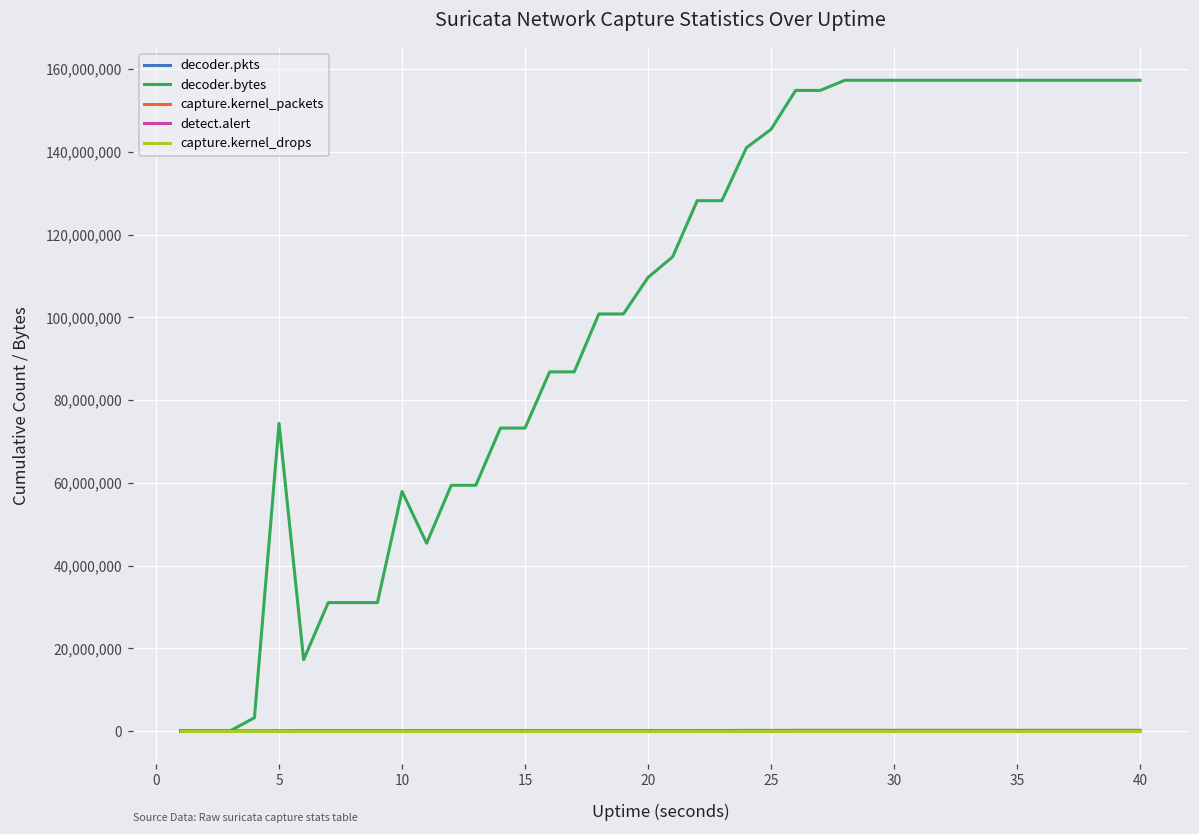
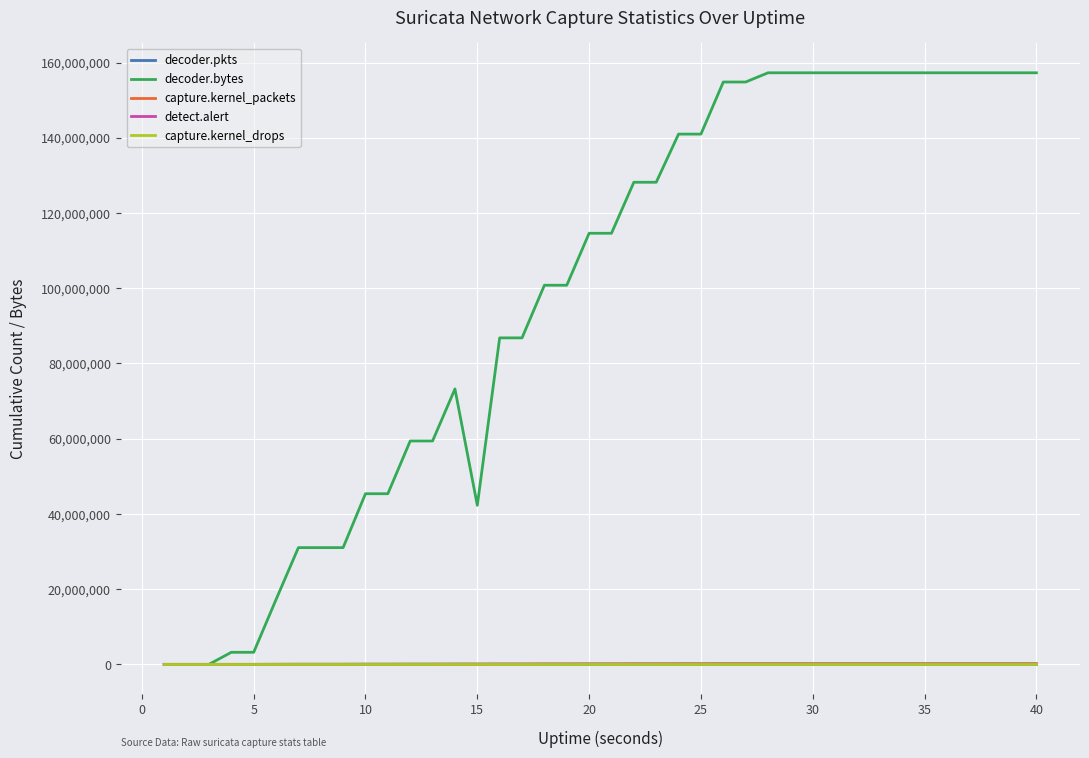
decoder.bytes, 5: 74,000,000 -> 3,000,000
decoder.bytes, 10: 58,000,000 -> 45,000,000
decoder.bytes, 15: 73,000,000 -> 42,000,000
decoder.bytes, 20: 110,000,000 -> 115,000,000
decoder.bytes, 25: 145,000,000 -> 141,000,000
